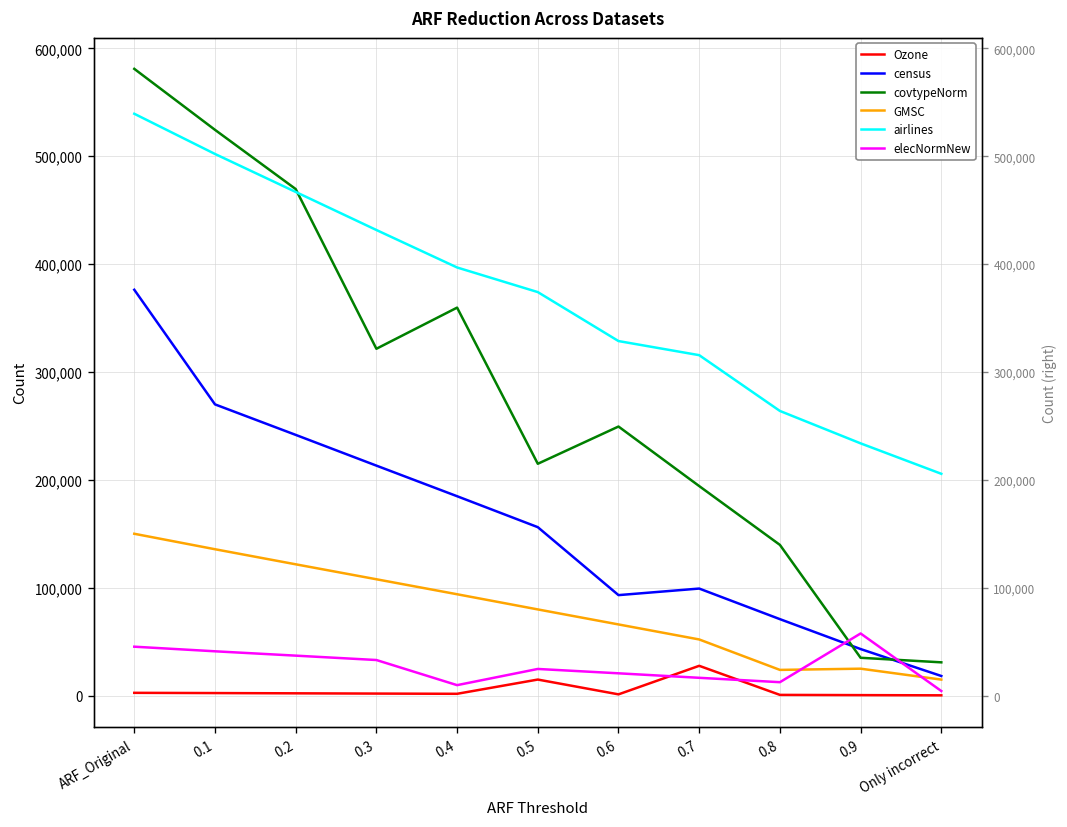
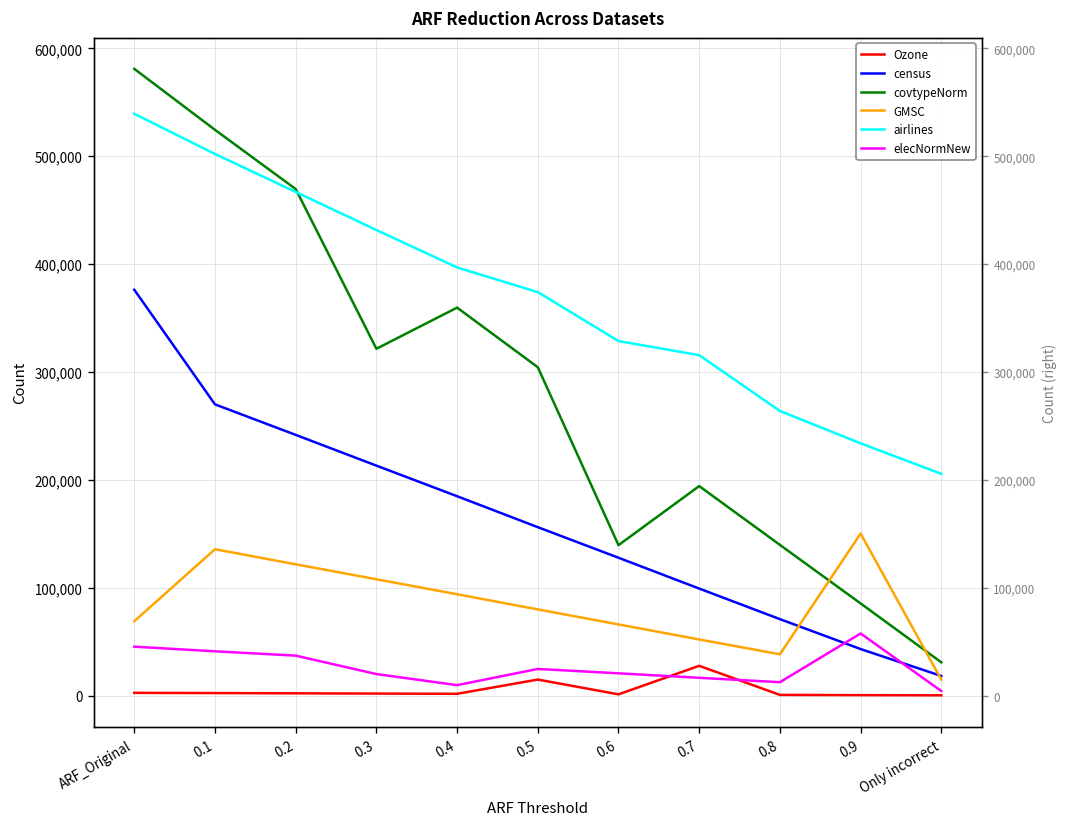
GMSC, ARF_Original: 150,000 -> 70,000
elecNormNew, 0.3: 30,000 -> 20,000
covtypeNorm, 0.5: 210,000 -> 300,000
census, 0.6: 90,000 -> 130,000
covtypeNorm, 0.6: 250,000 -> 140,000
GMSC, 0.8: 20,000 -> 40,000
covtypeNorm, 0.9: 40,000 -> 90,000
GMSC, 0.9: 20,000 -> 150,000
